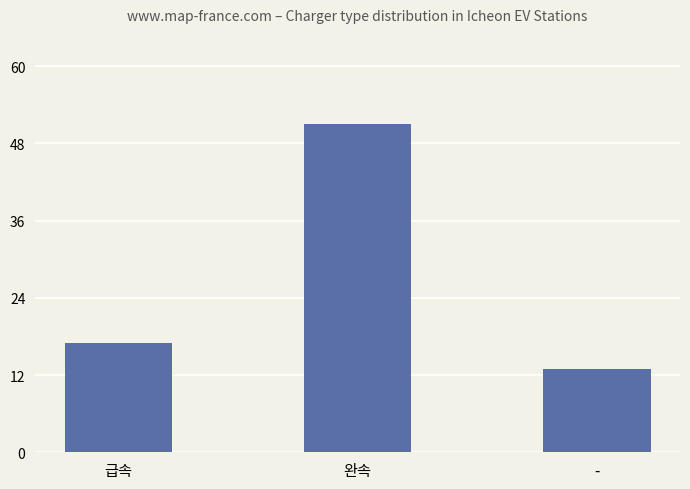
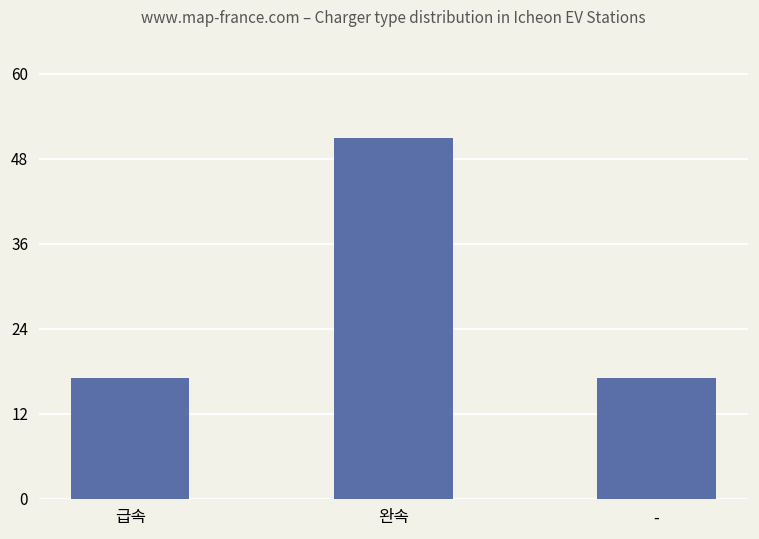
-: 13 -> 17
